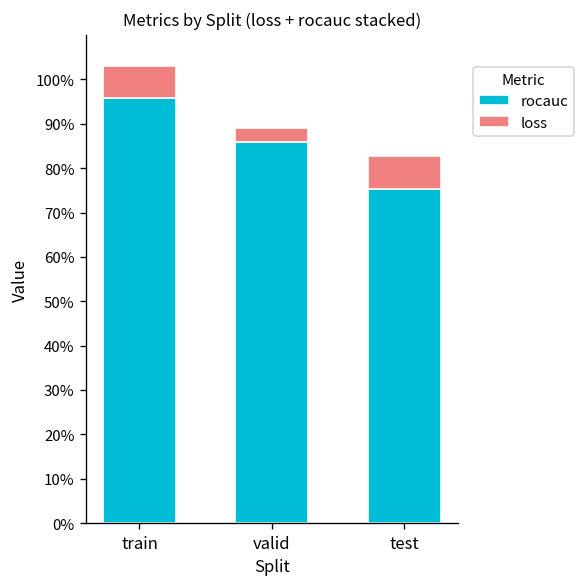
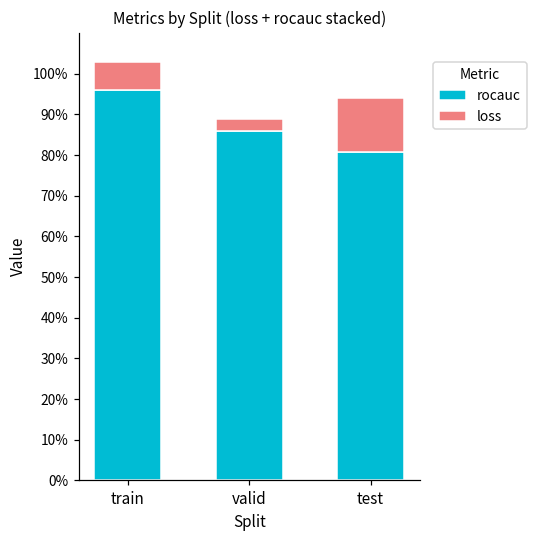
rocauc, test: 75% -> 81%
loss, test: 8% -> 13%
